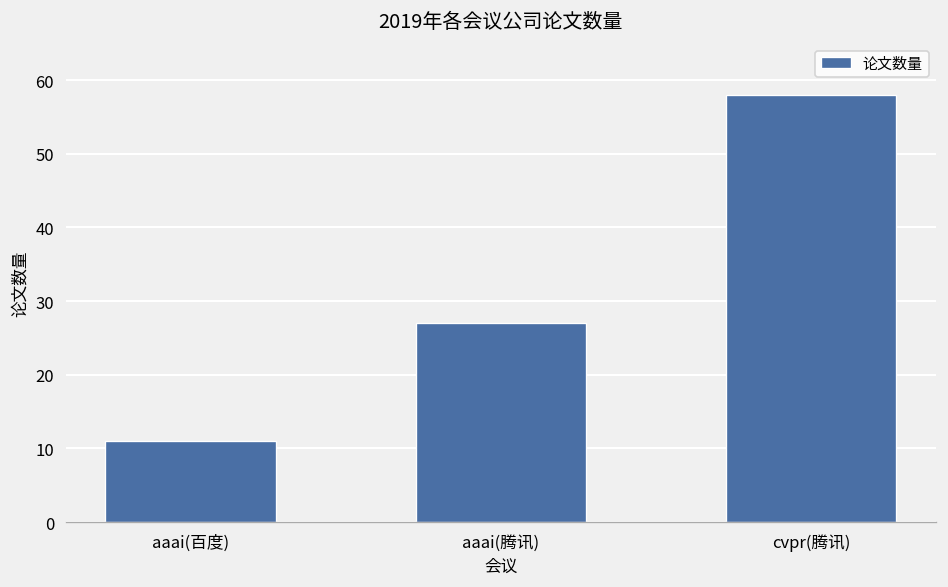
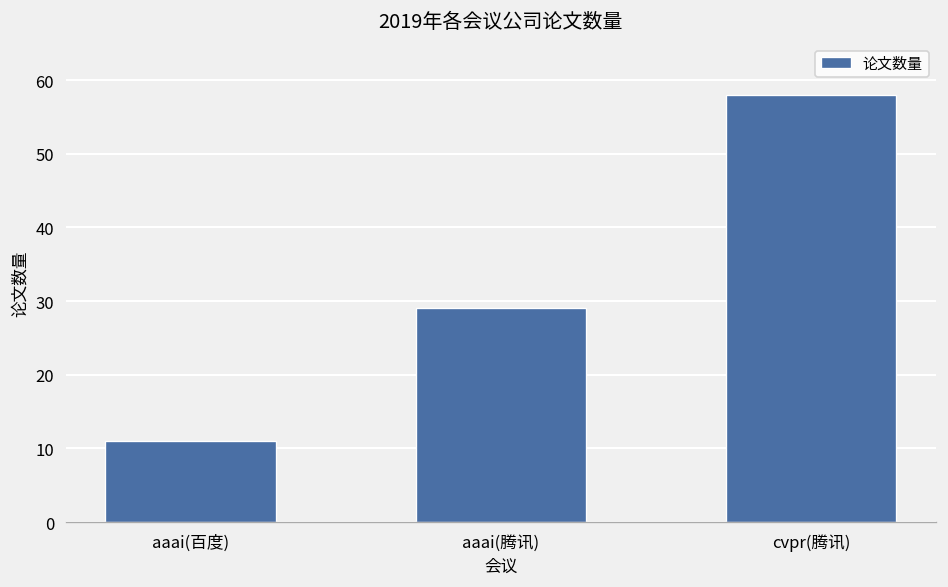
aaai(腾讯): 27 -> 29
